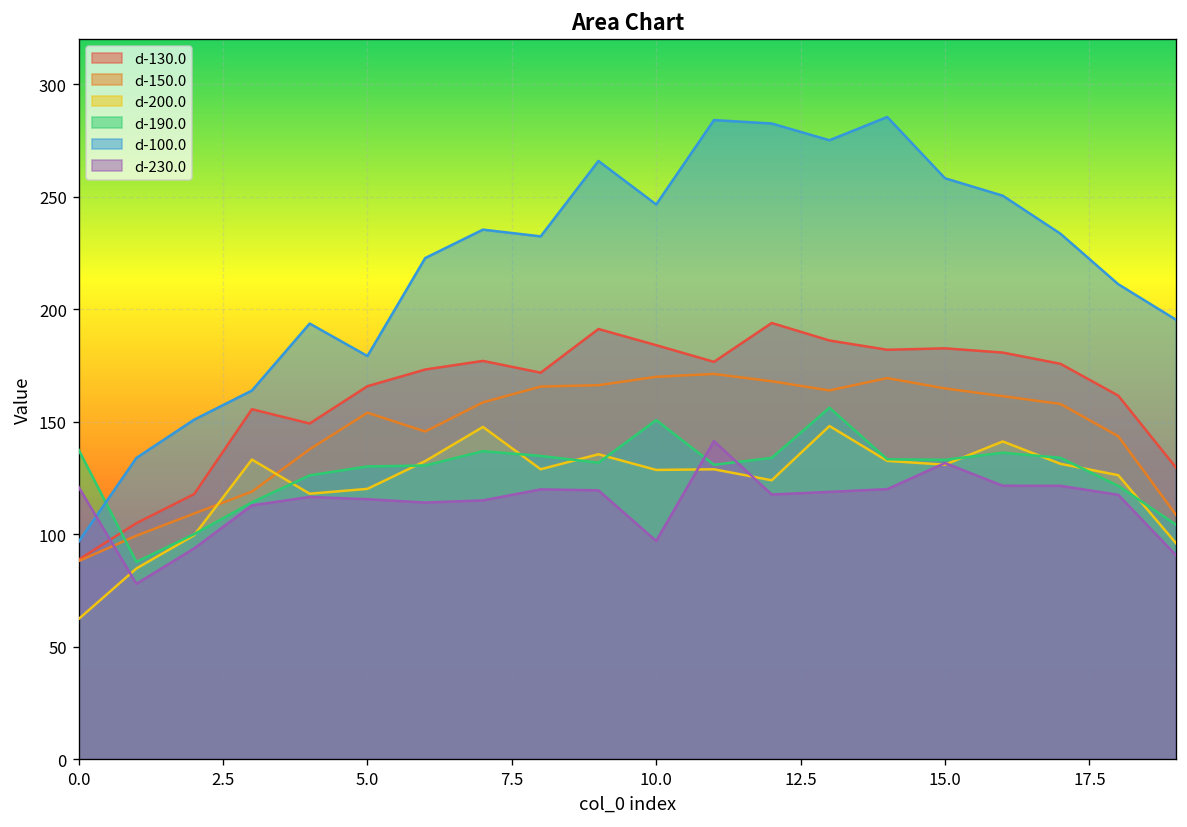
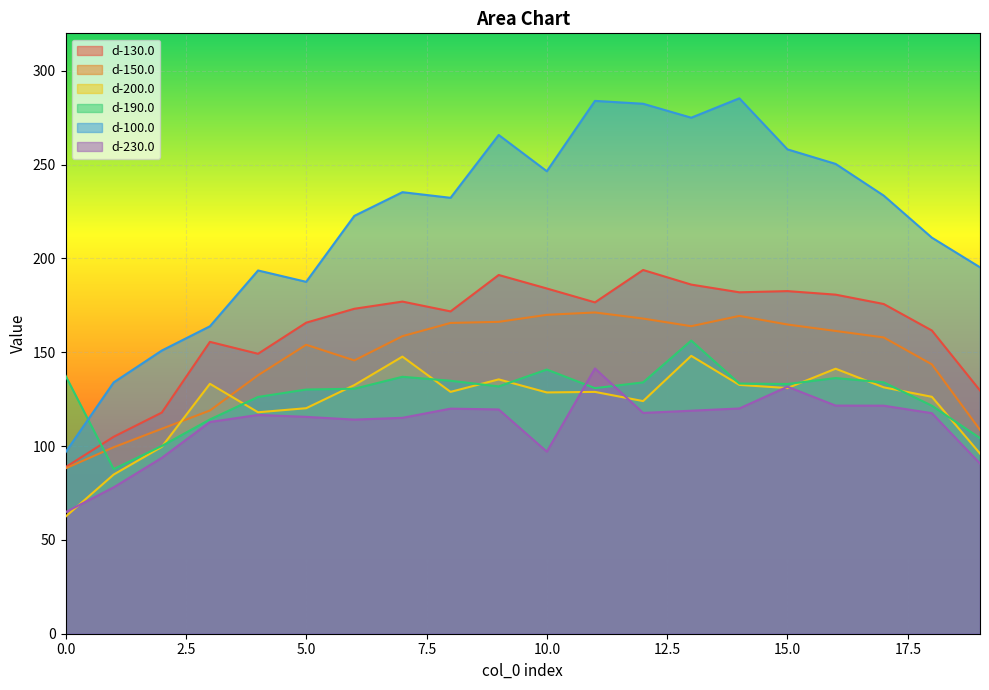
d-230.0, 0.0: 121 -> 65
d-100.0, 5.0: 179 -> 188
d-190.0, 10.0: 151 -> 141
